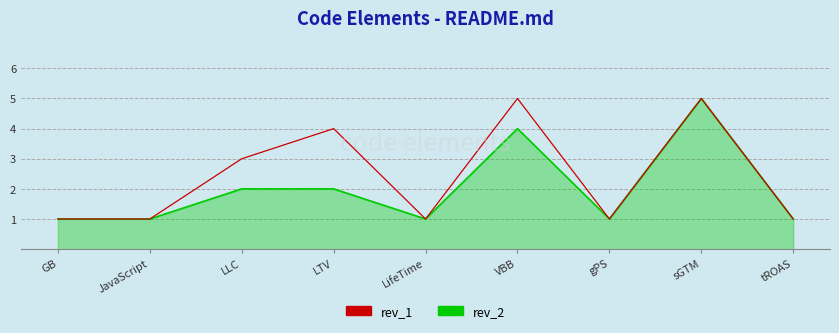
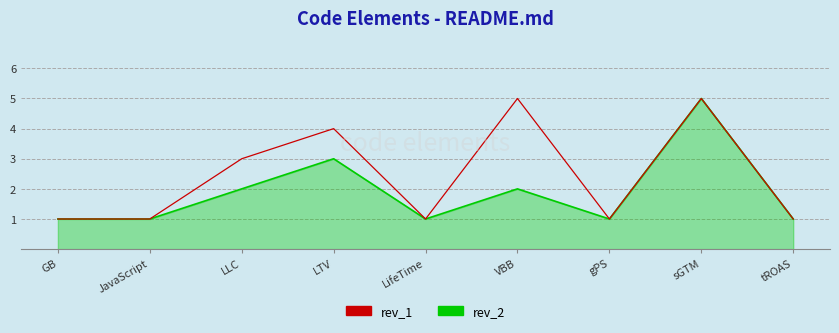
rev_2, LTV: 2 -> 3
rev_2, VBB: 4 -> 2
